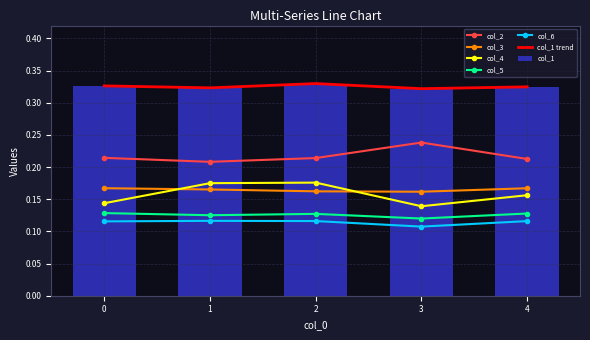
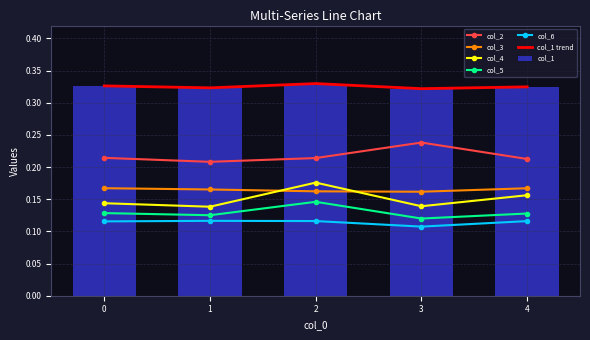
col_4, 1: 0.17 -> 0.14
col_5, 2: 0.13 -> 0.15
